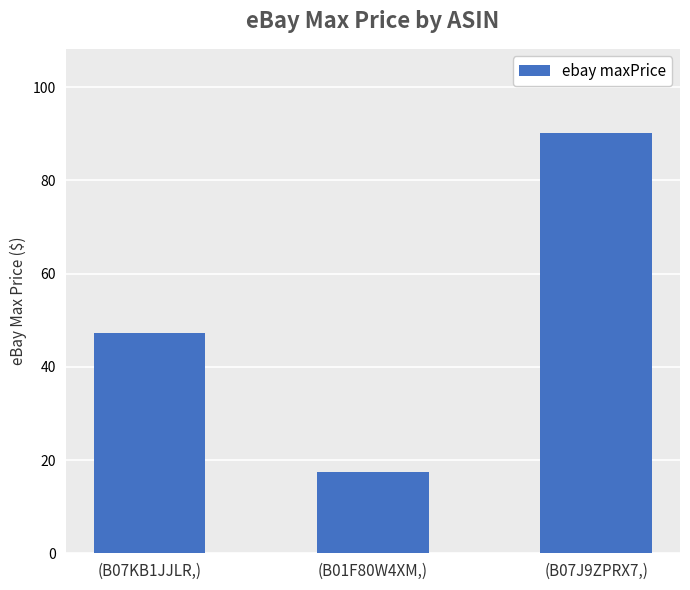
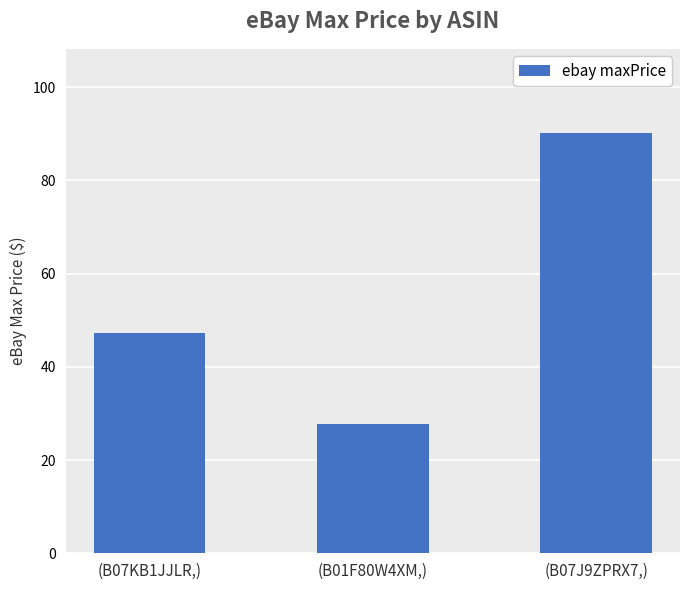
(B01F80W4XM,): 17 -> 28
